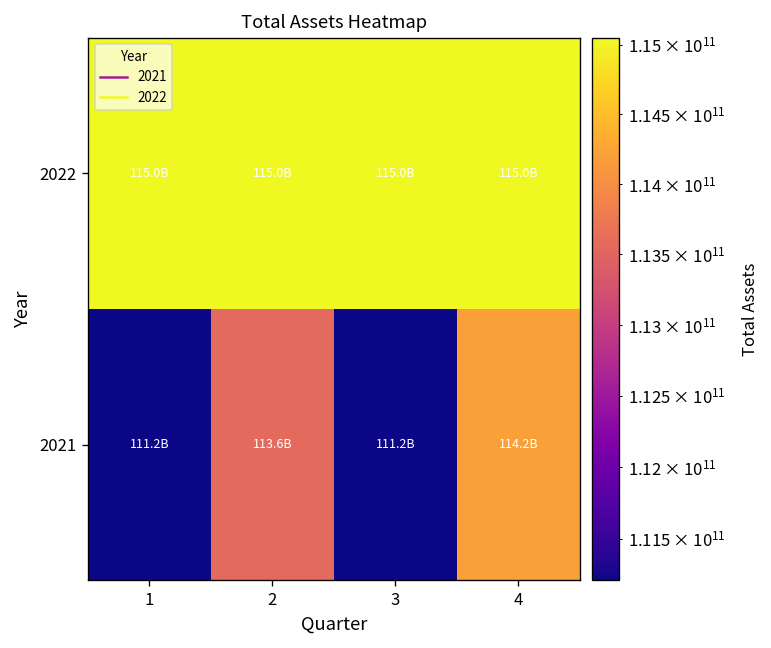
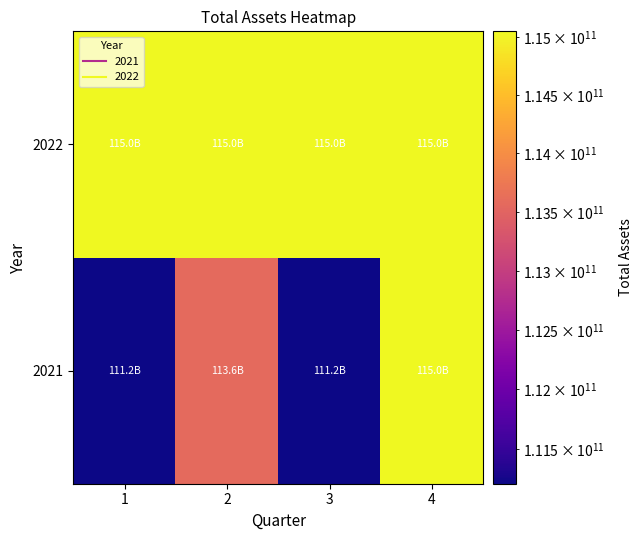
2021, 4: 114.2B -> 115.0B
